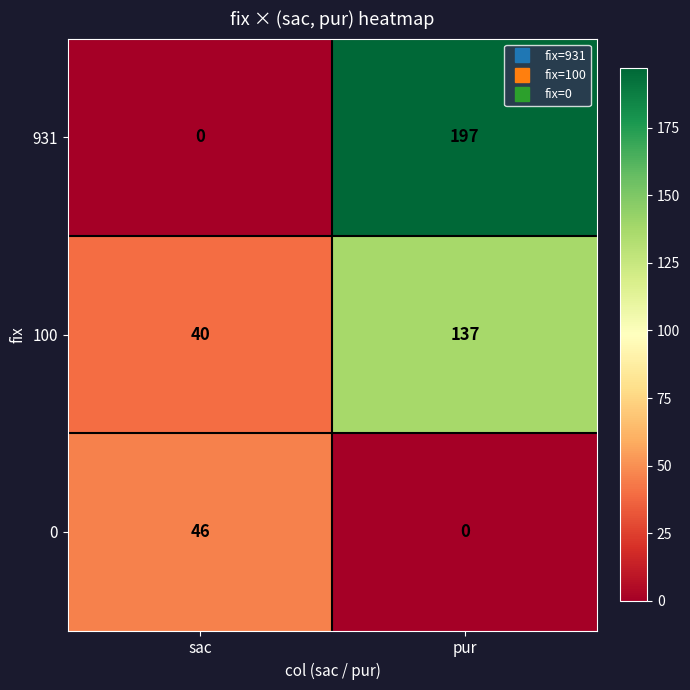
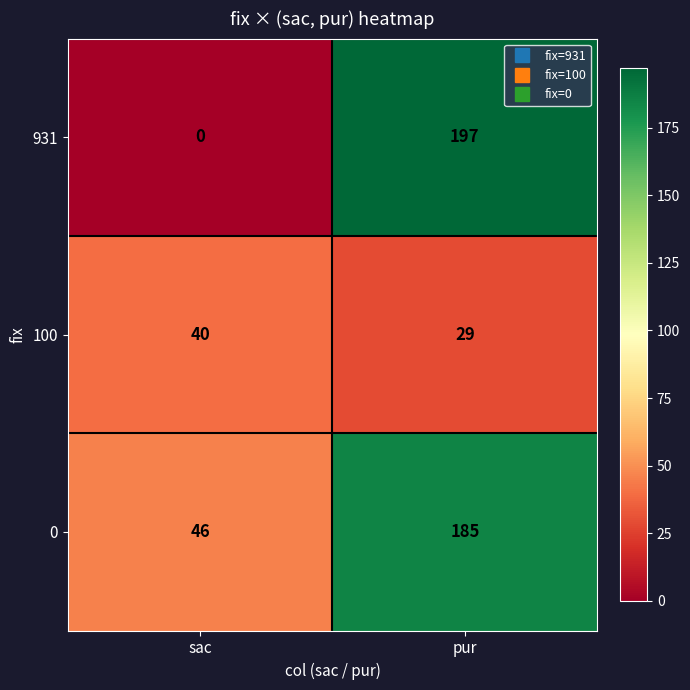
100, pur: 137 -> 29
0, pur: 0 -> 185
